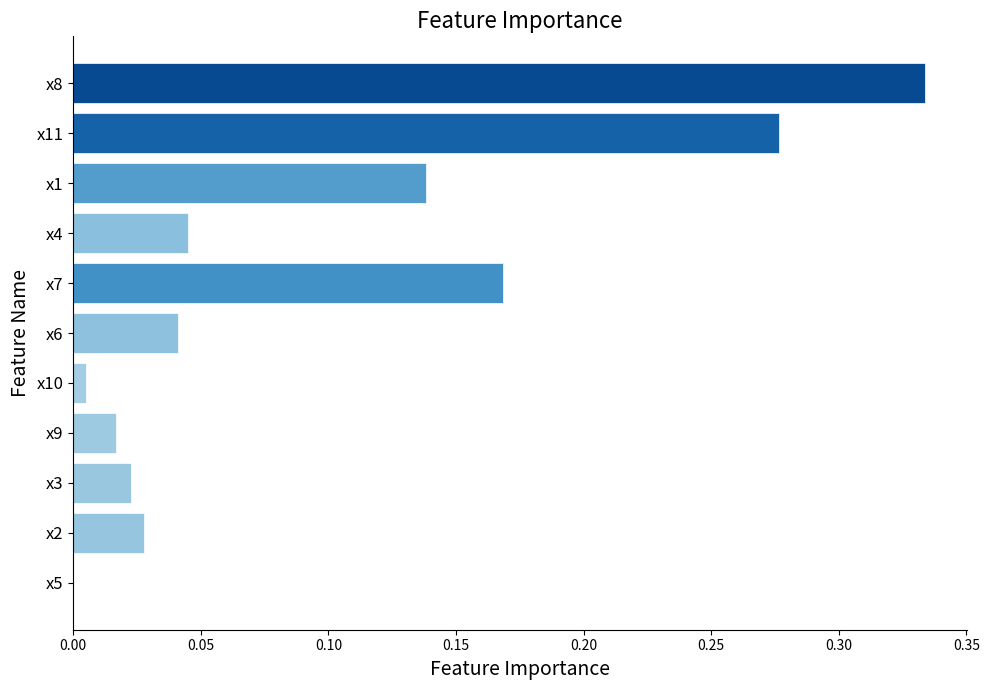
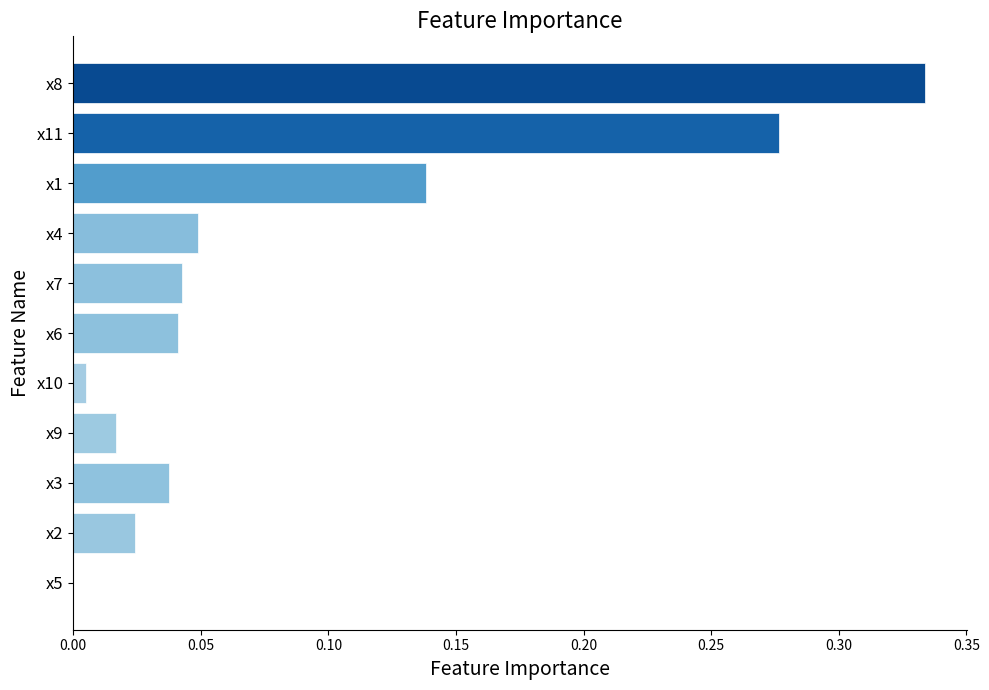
x4: 0.045 -> 0.049
x7: 0.168 -> 0.043
x3: 0.023 -> 0.037
x2: 0.028 -> 0.024
